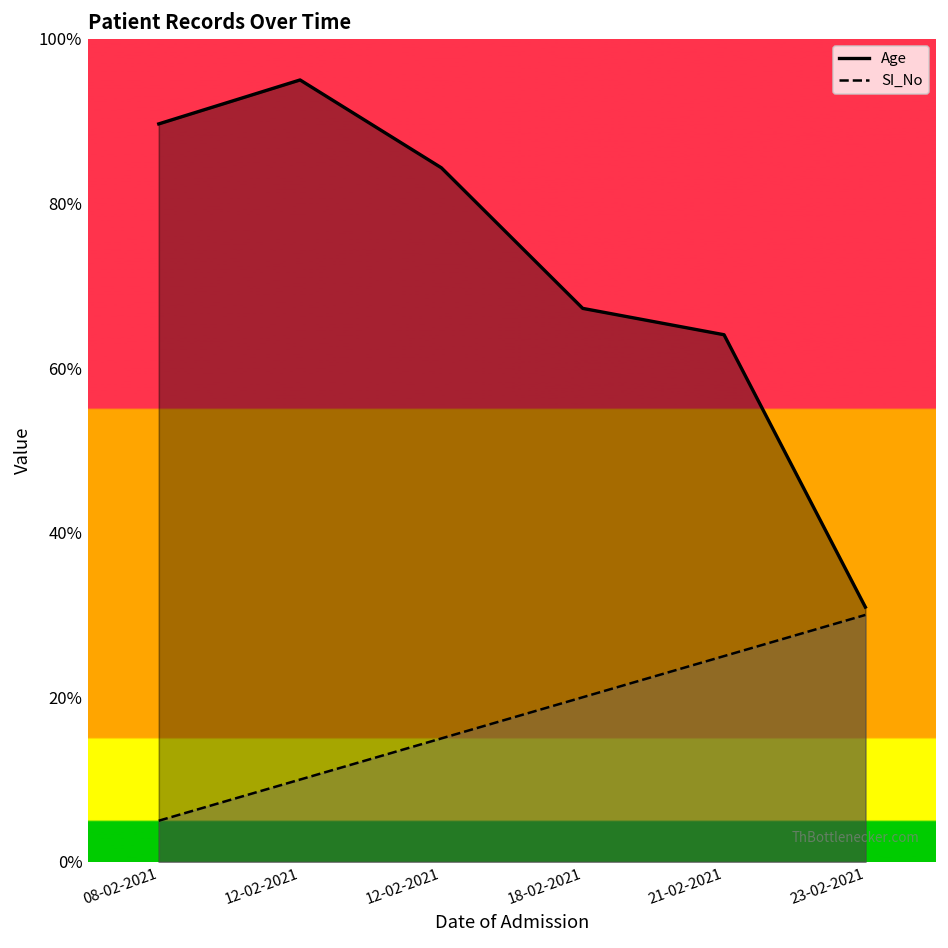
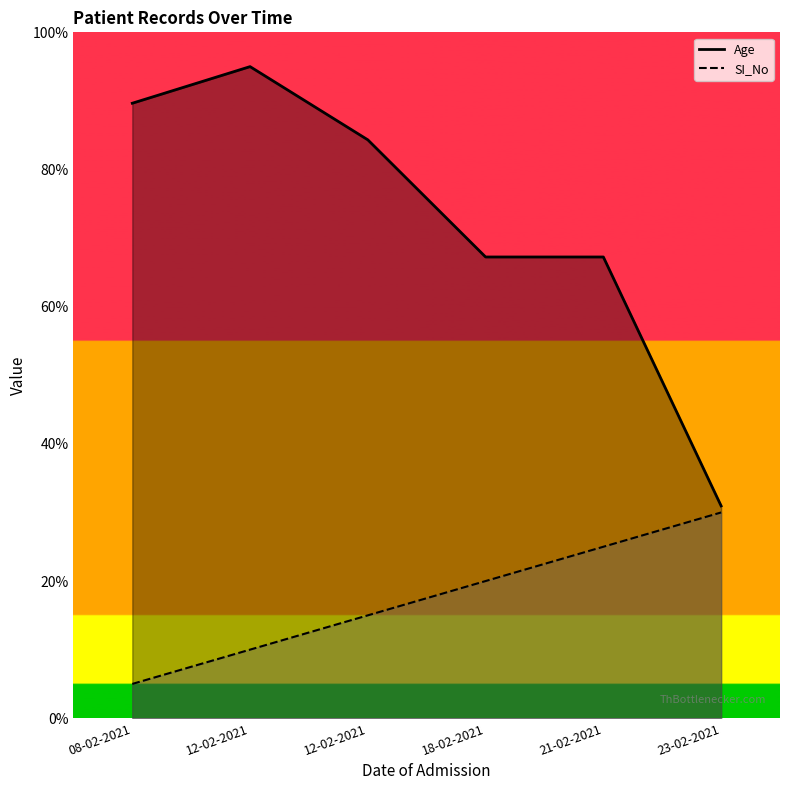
Age, 21-02-2021: 64% -> 67%
